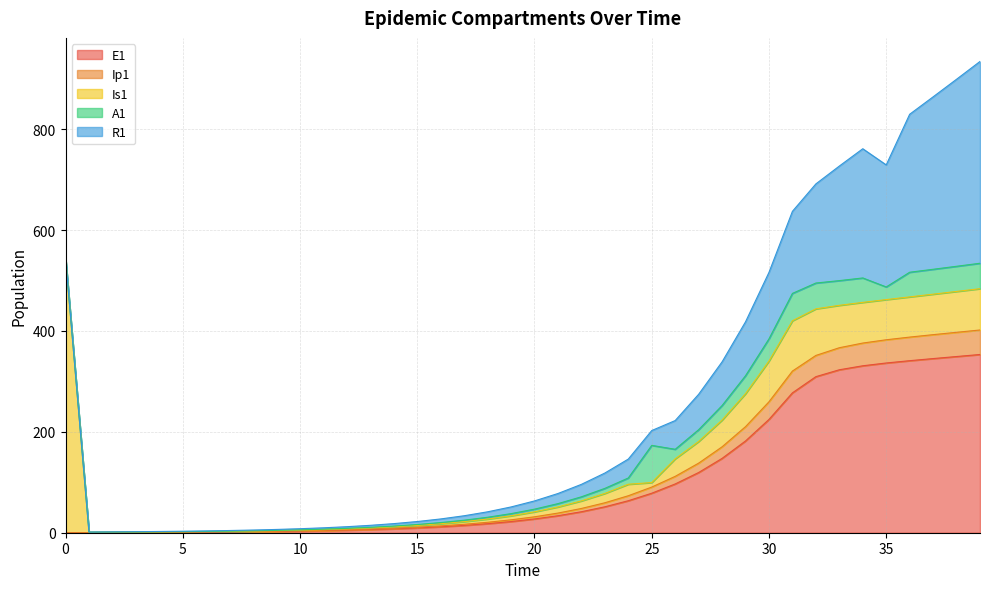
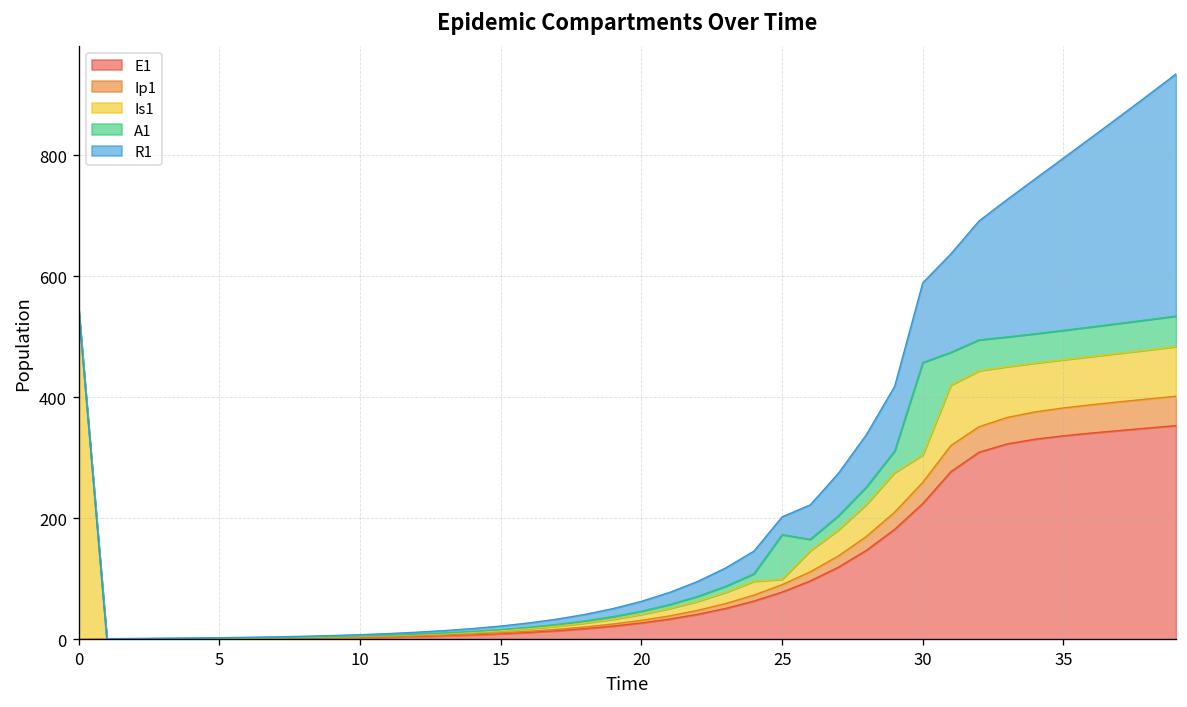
Is1, 30: 80 -> 50
A1, 30: 40 -> 150
A1, 35: 30 -> 50
R1, 35: 240 -> 280
